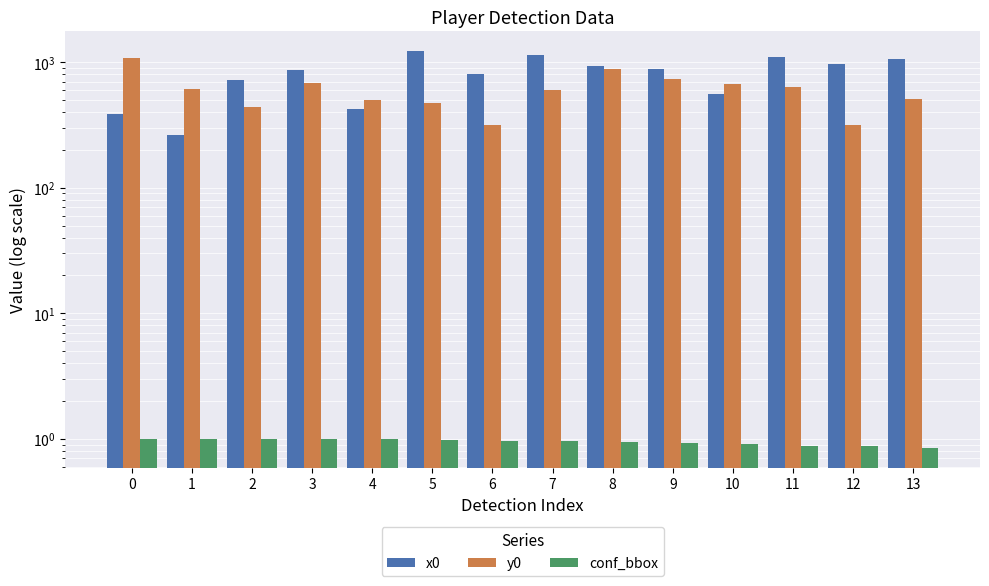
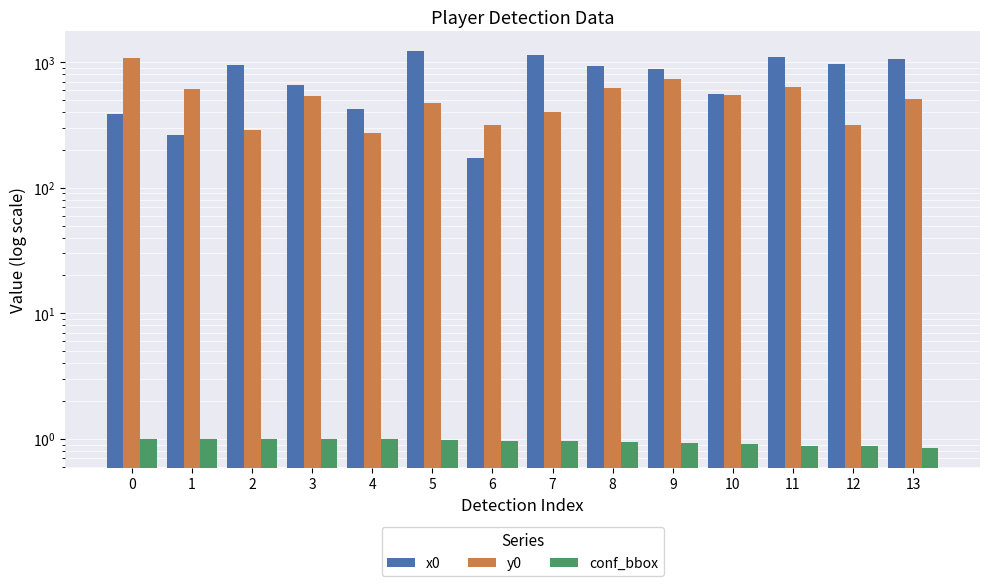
x0, 2: 700 -> 900
y0, 2: 440 -> 290
x0, 3: 900 -> 700
y0, 3: 700 -> 530
y0, 4: 500 -> 280
x0, 6: 800 -> 170
y0, 7: 600 -> 400
y0, 8: 900 -> 600
y0, 10: 700 -> 600
